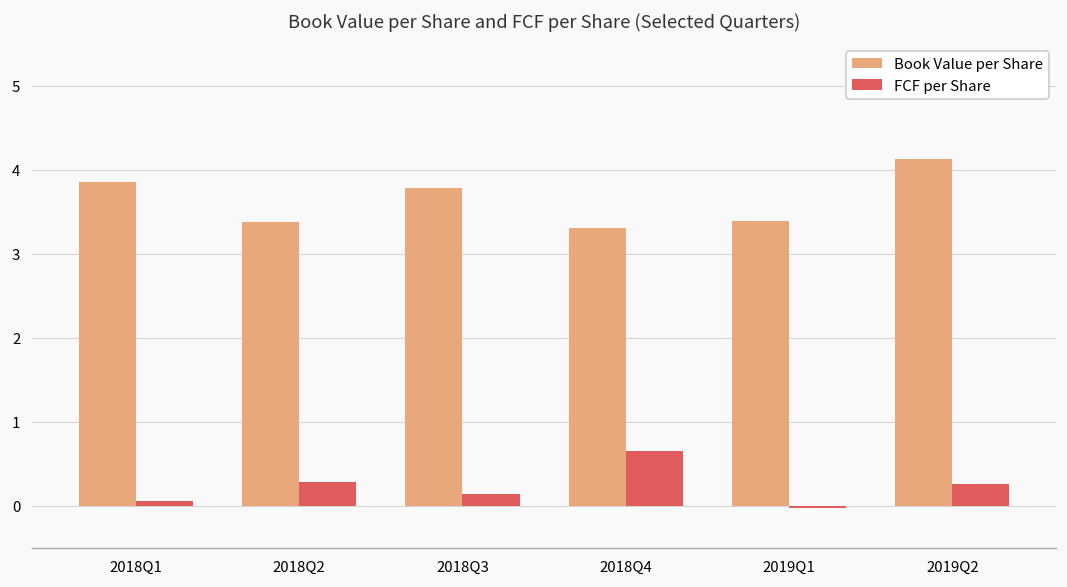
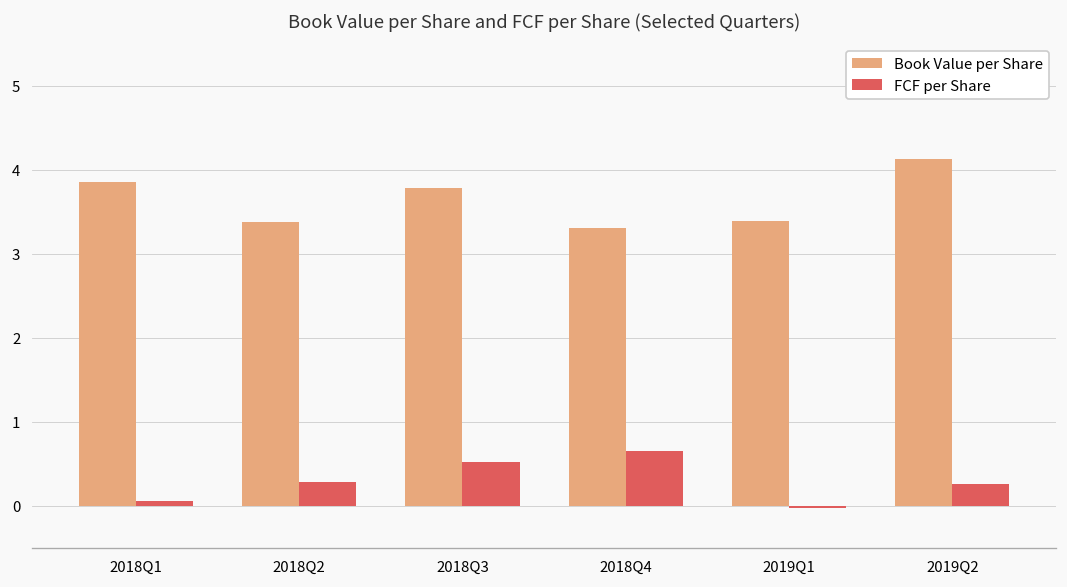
FCF per Share, 2018Q3: 0.1 -> 0.5
